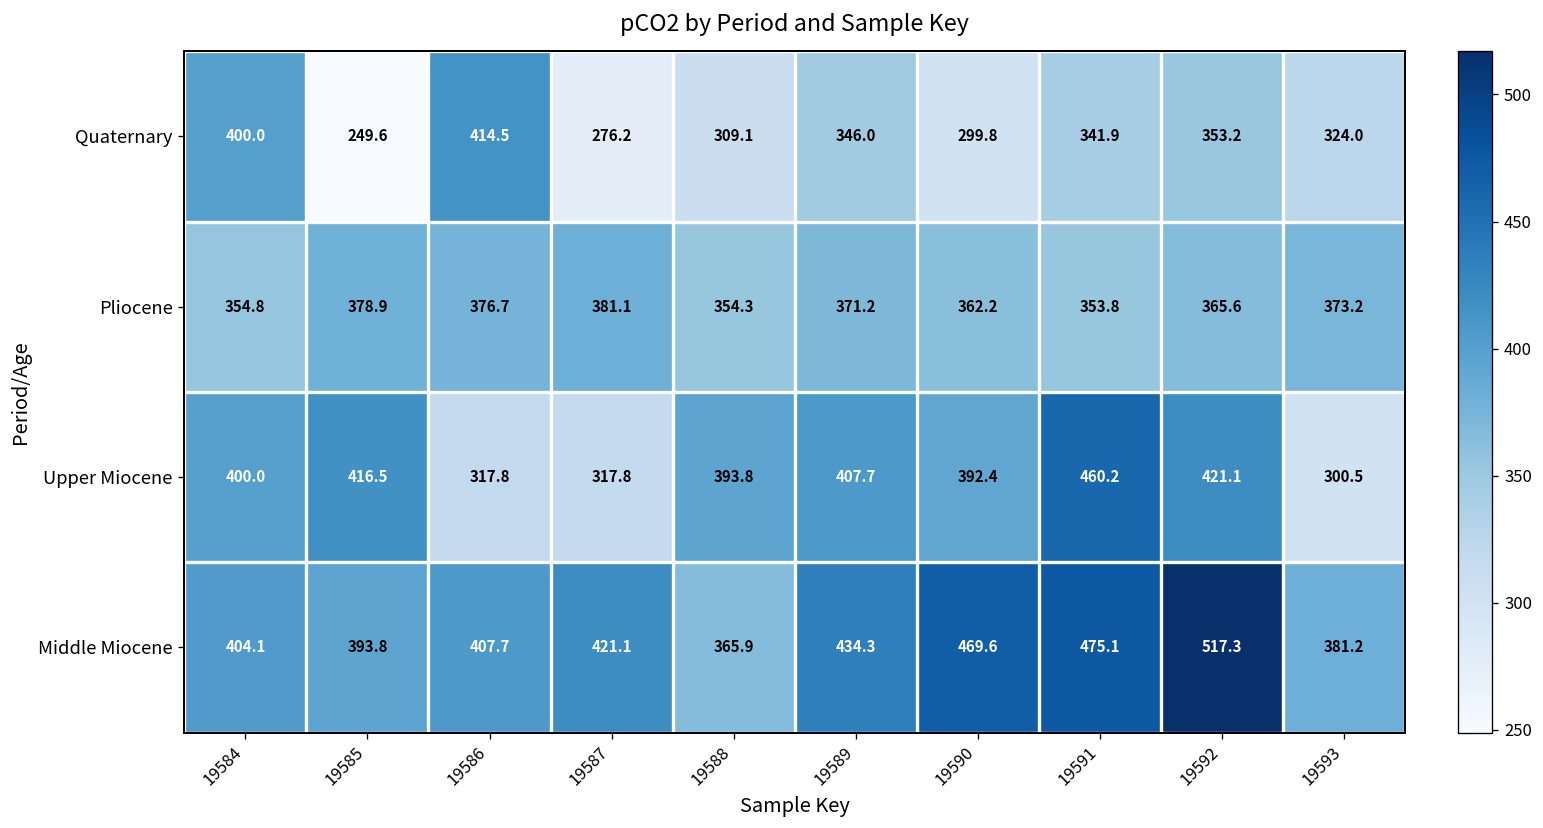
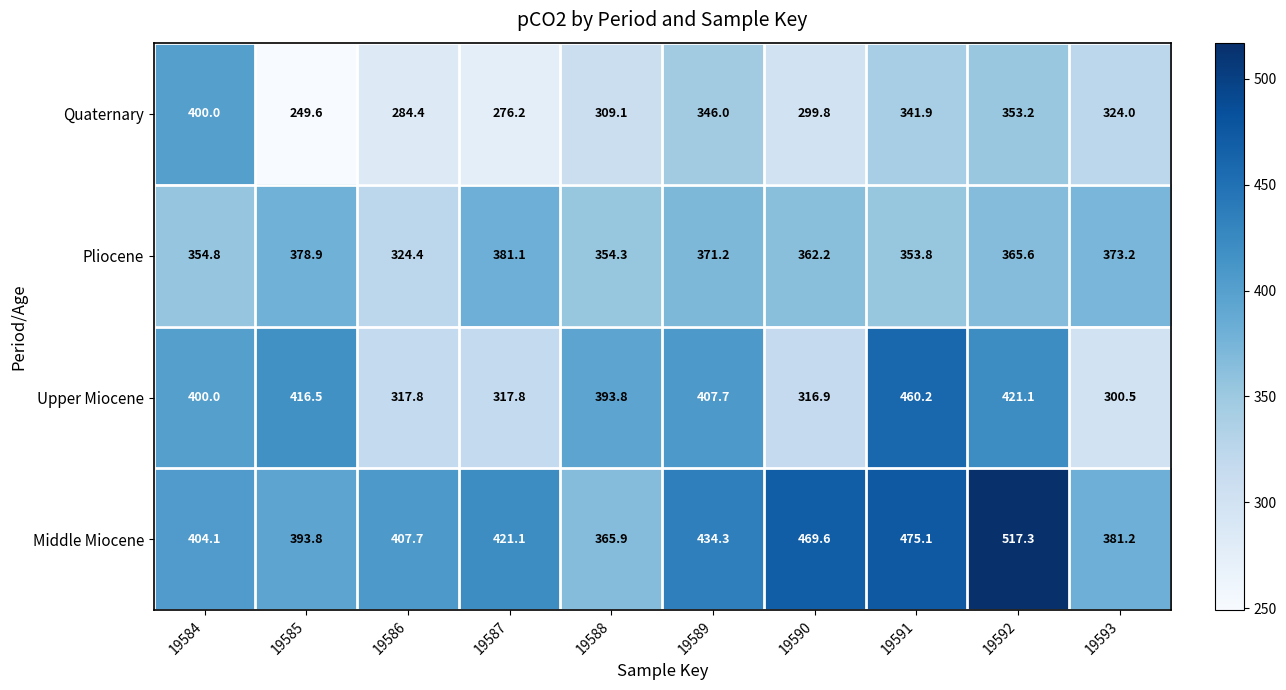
Quaternary, 19586: 414.5 -> 284.4
Pliocene, 19586: 376.7 -> 324.4
Upper Miocene, 19590: 392.4 -> 316.9
